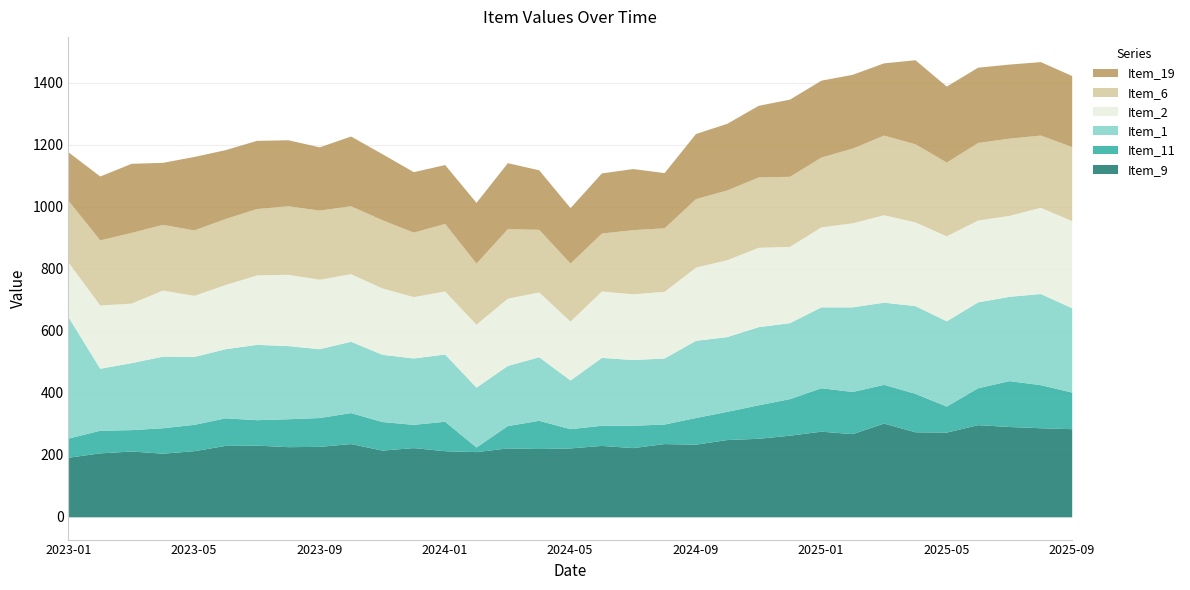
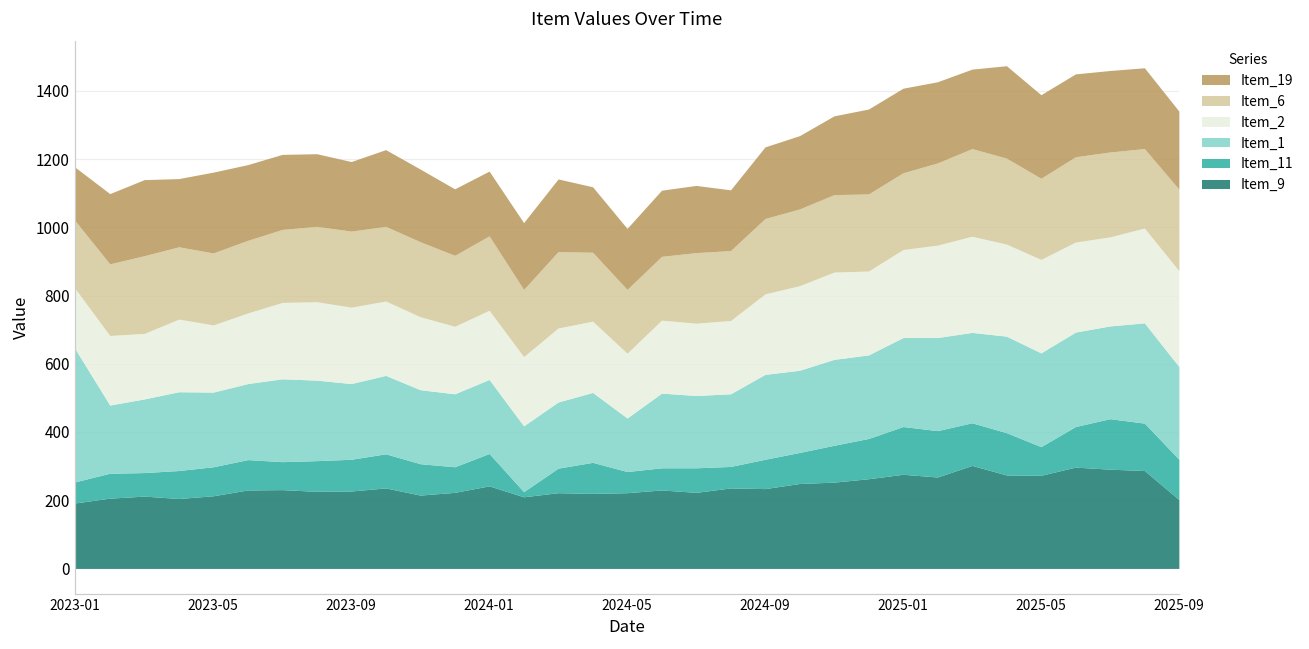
Item_9, 2024-01: 210 -> 240
Item_9, 2025-09: 280 -> 200
